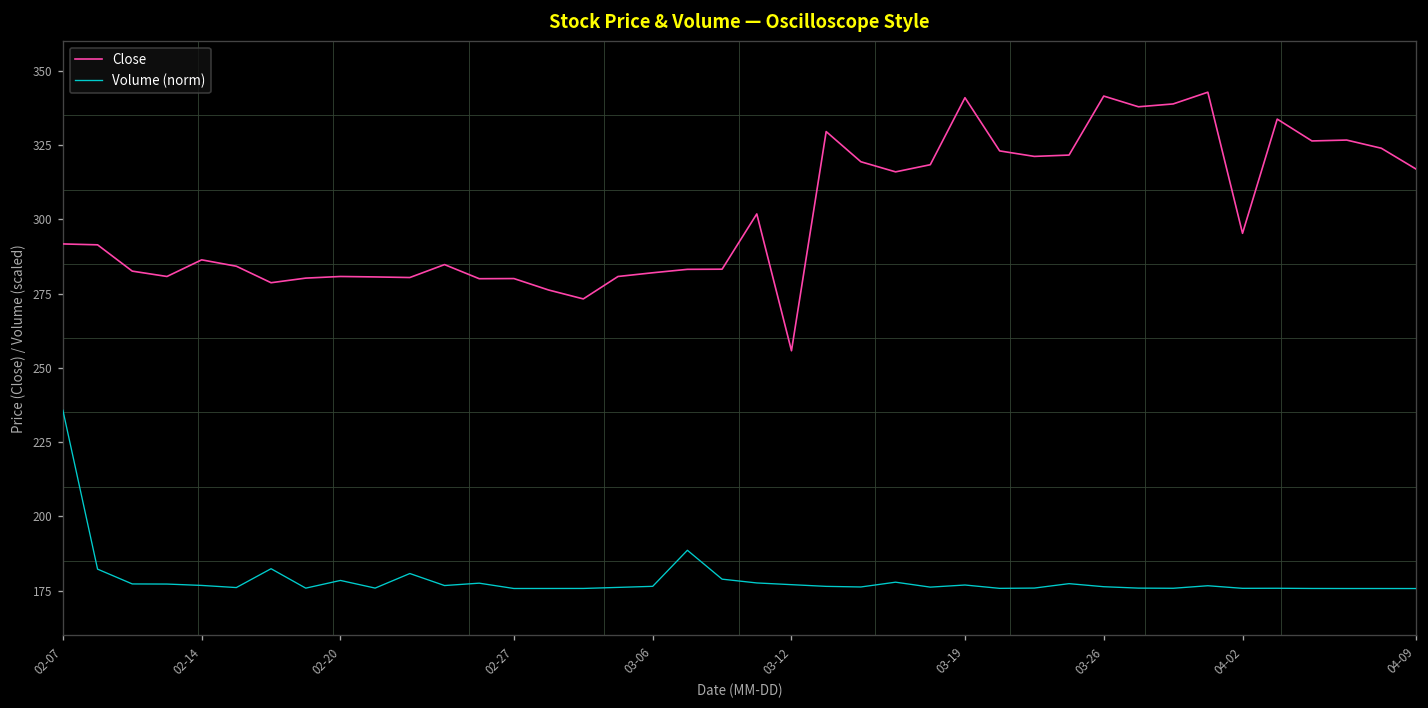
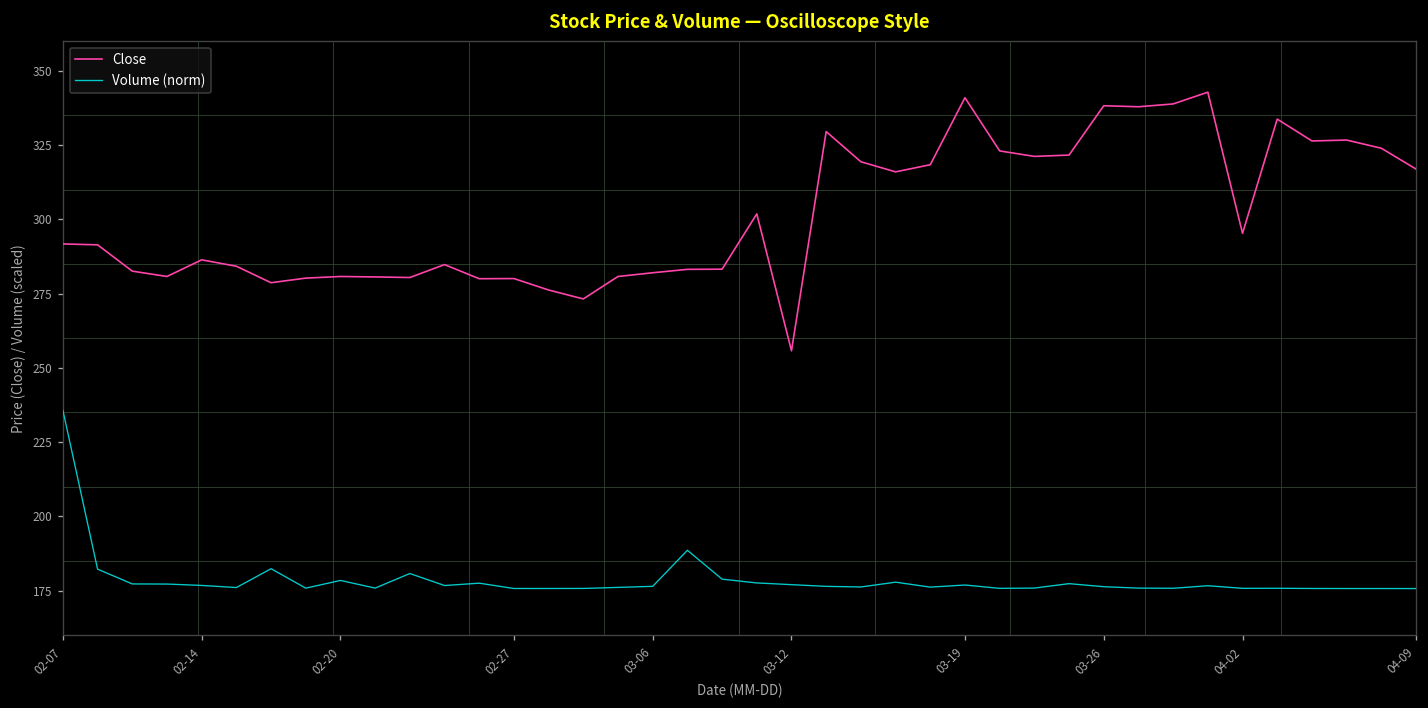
Close, 03-26: 341 -> 338
